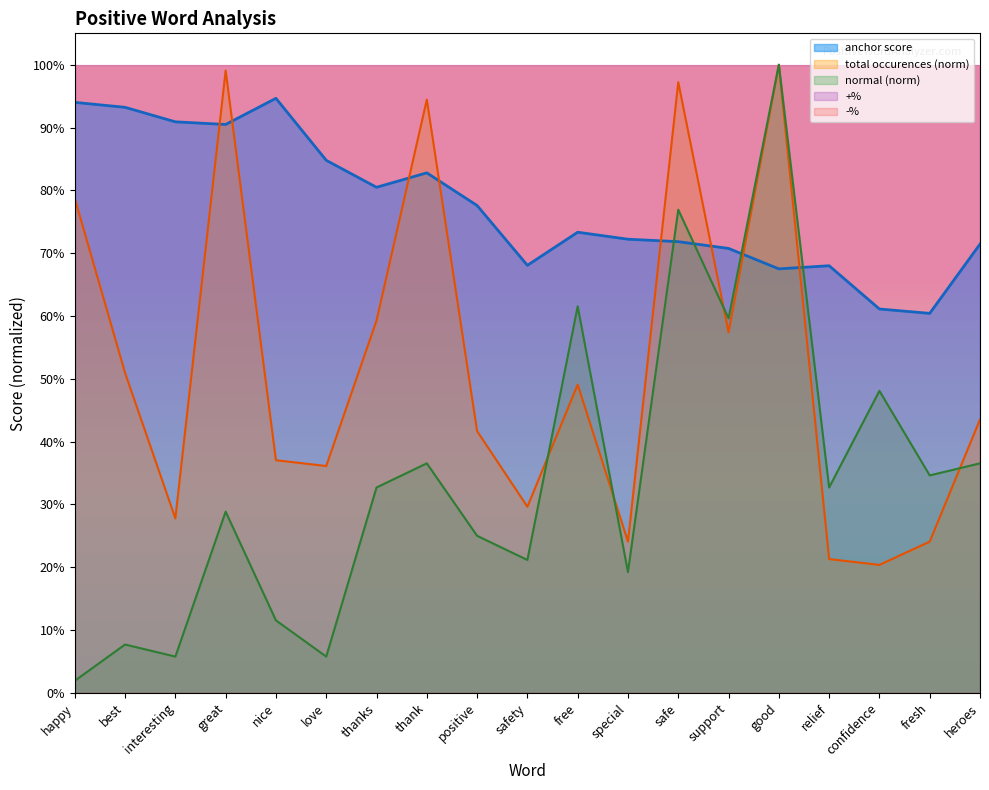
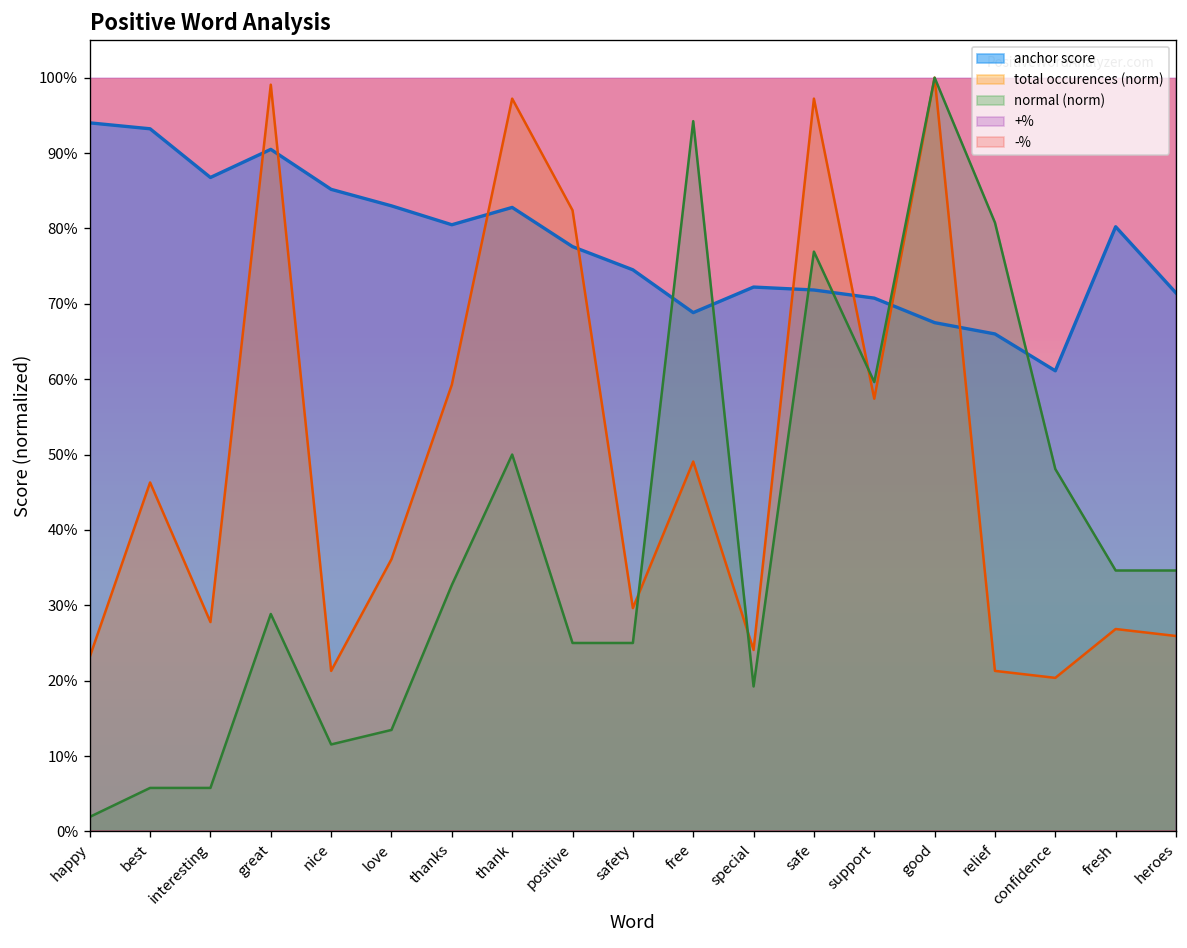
total occurences (norm), happy: 79% -> 23%
total occurences (norm), best: 51% -> 46%
normal (norm), best: 8% -> 6%
anchor score, interesting: 91% -> 87%
anchor score, nice: 95% -> 85%
total occurences (norm), nice: 37% -> 21%
anchor score, love: 85% -> 83%
normal (norm), love: 6% -> 13%
total occurences (norm), thank: 94% -> 97%
normal (norm), thank: 37% -> 50%
total occurences (norm), positive: 42% -> 82%
anchor score, safety: 68% -> 75%
normal (norm), safety: 21% -> 25%
anchor score, free: 73% -> 69%
normal (norm), free: 62% -> 94%
anchor score, relief: 68% -> 66%
normal (norm), relief: 33% -> 81%
anchor score, fresh: 60% -> 80%
total occurences (norm), fresh: 24% -> 27%
total occurences (norm), heroes: 44% -> 26%
normal (norm), heroes: 37% -> 35%
